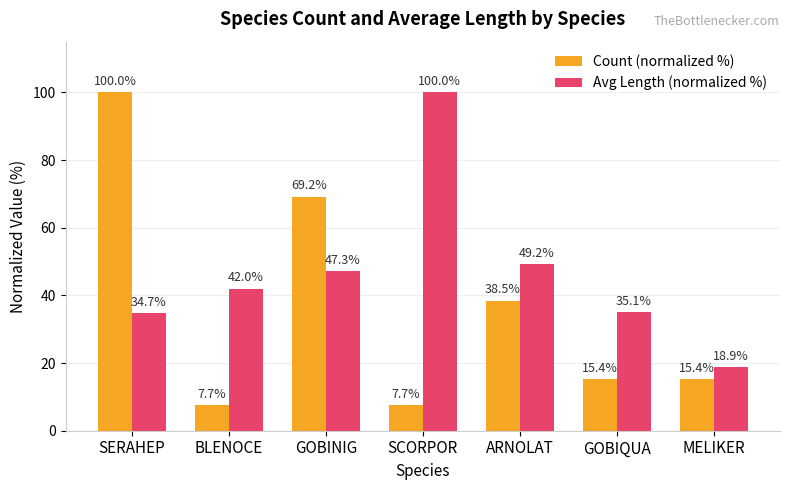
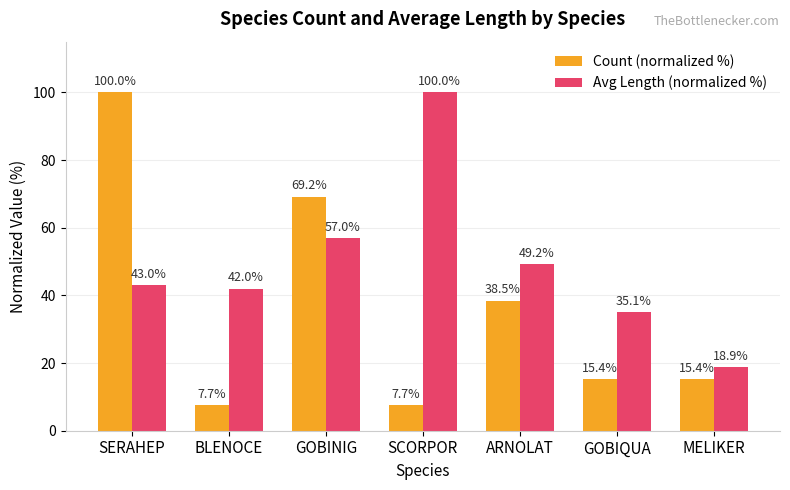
Avg Length (normalized %), SERAHEP: 34.7% -> 43.0%
Avg Length (normalized %), GOBINIG: 47.3% -> 57.0%
